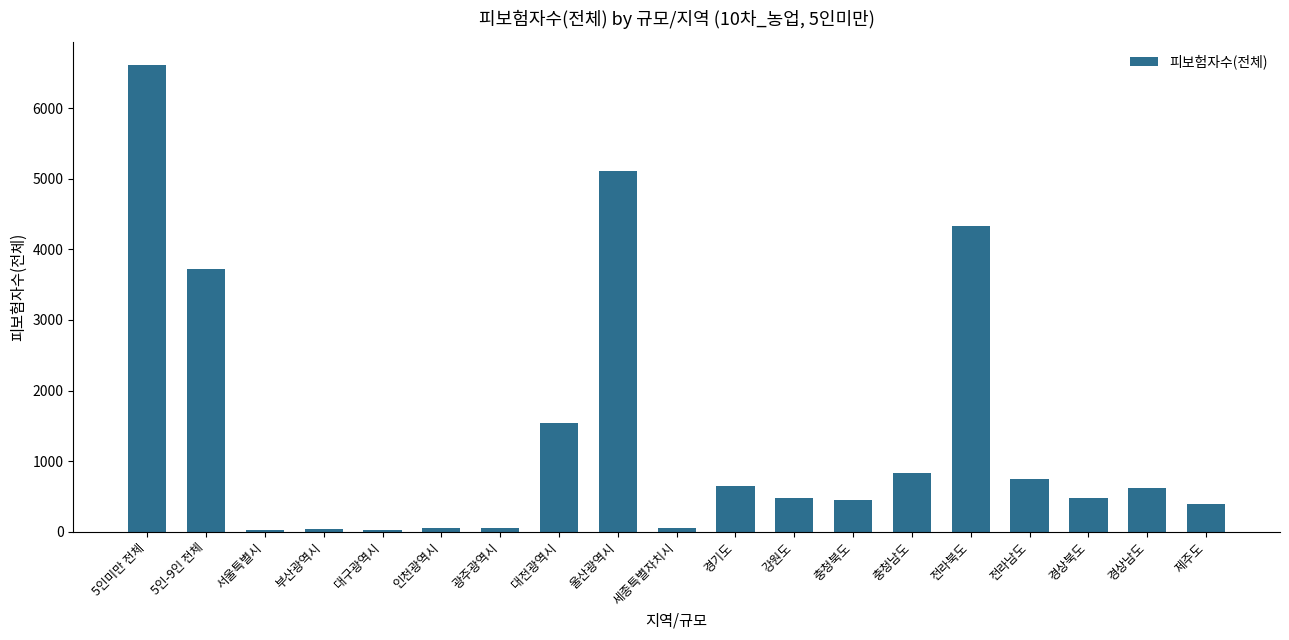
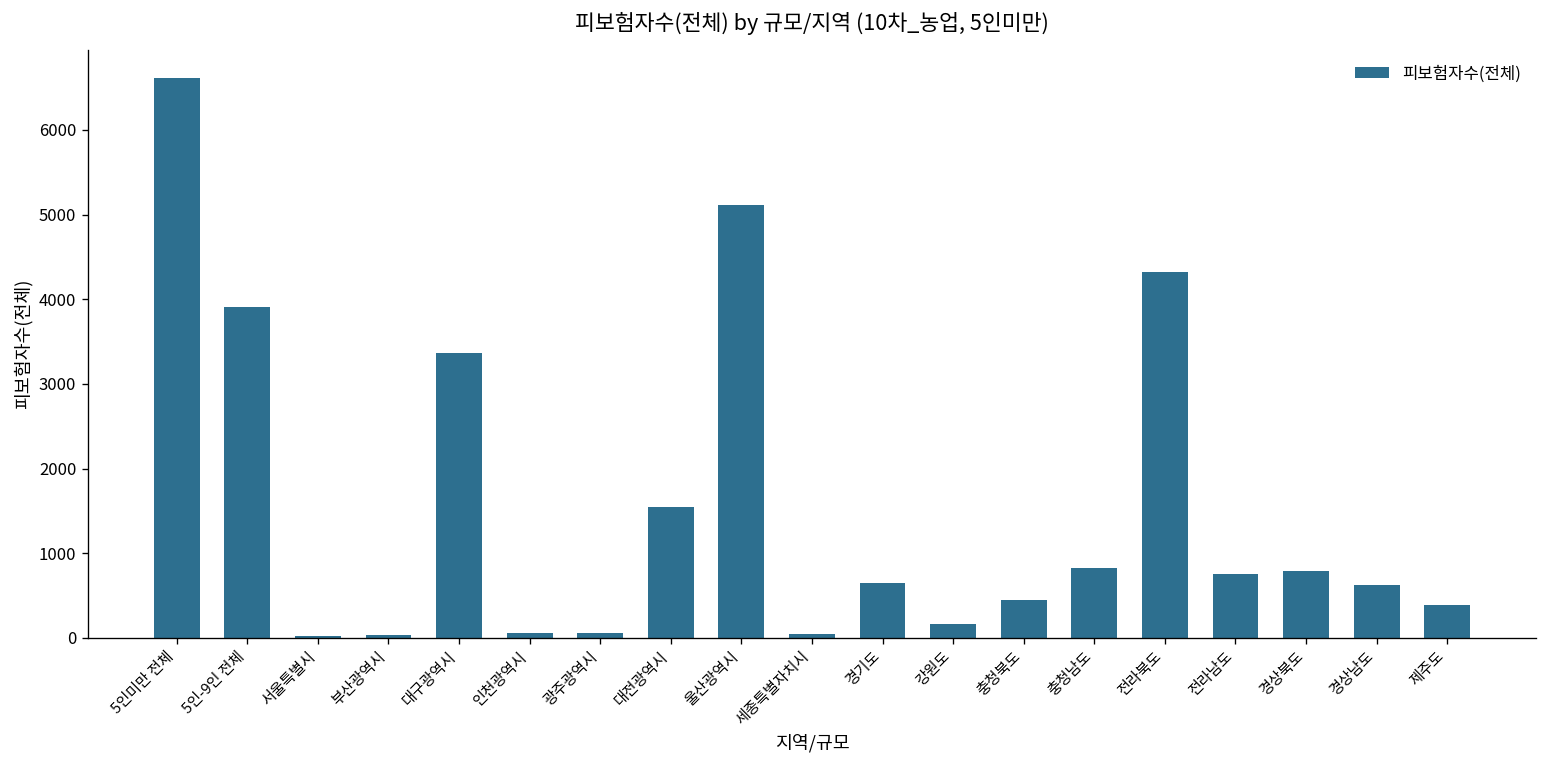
5인-9인 전체: 3700 -> 3900
대구광역시: 0 -> 3400
강원도: 500 -> 200
경상북도: 500 -> 800
